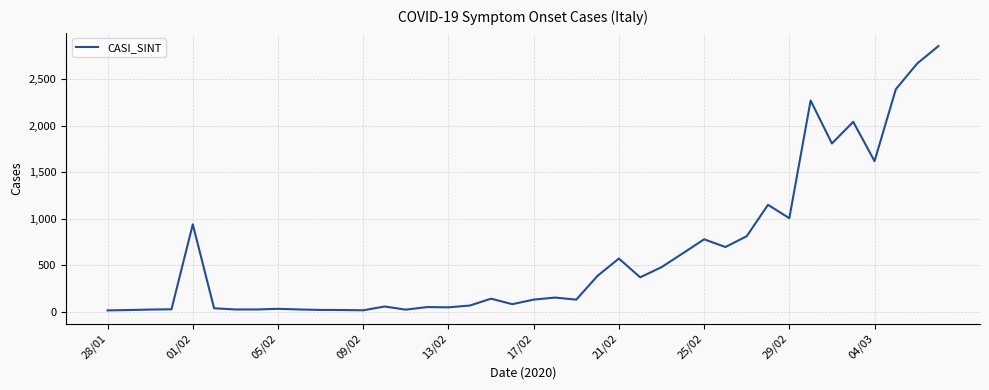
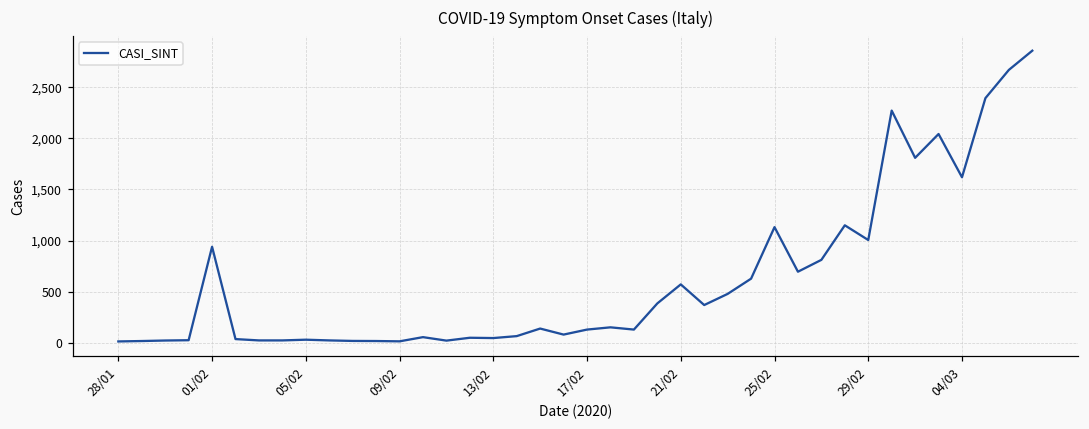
25/02: 800 -> 1,100
